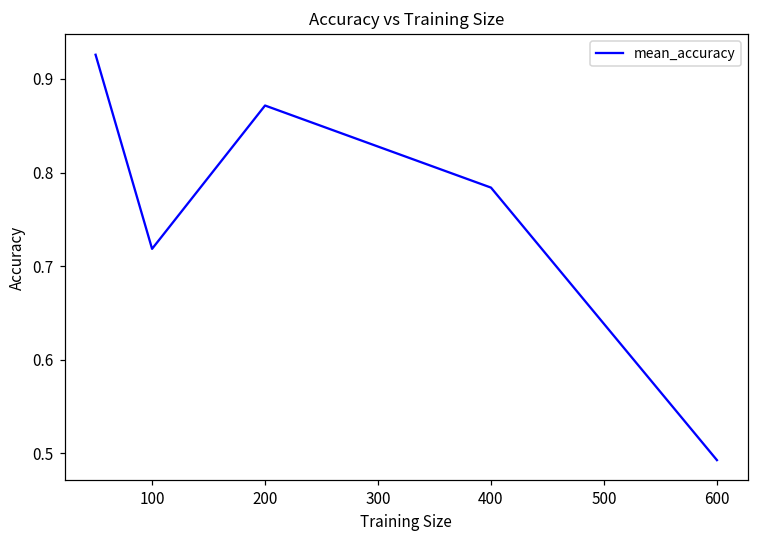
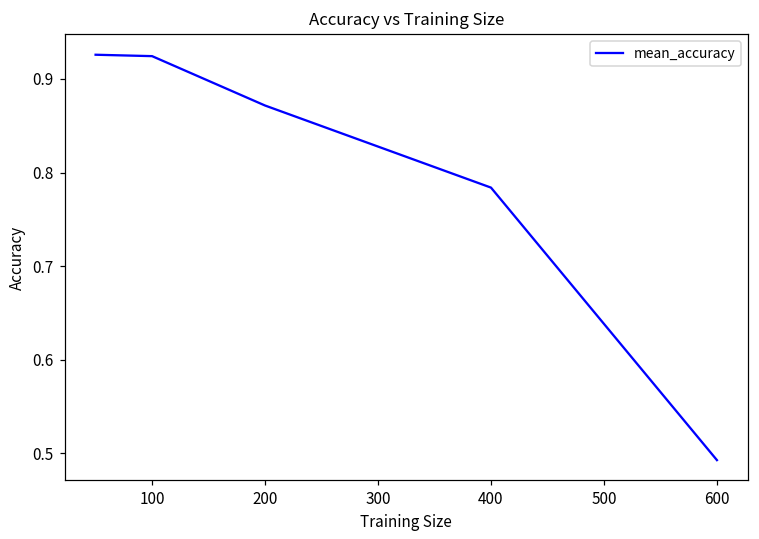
100: 0.72 -> 0.92
